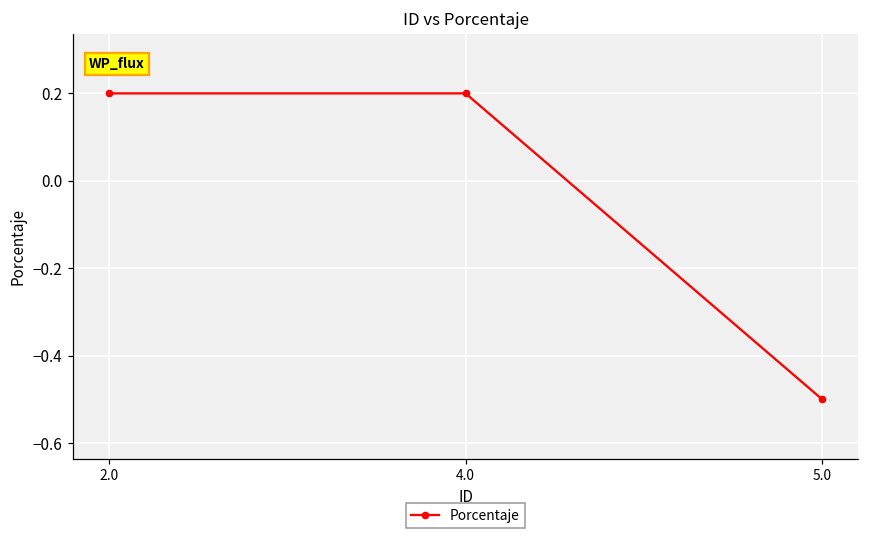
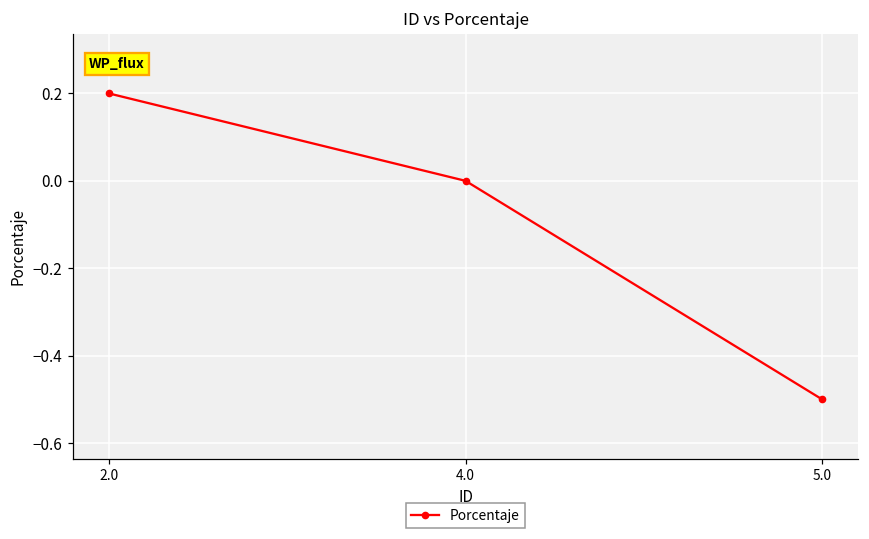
4.0: 0.2 -> 0.0
